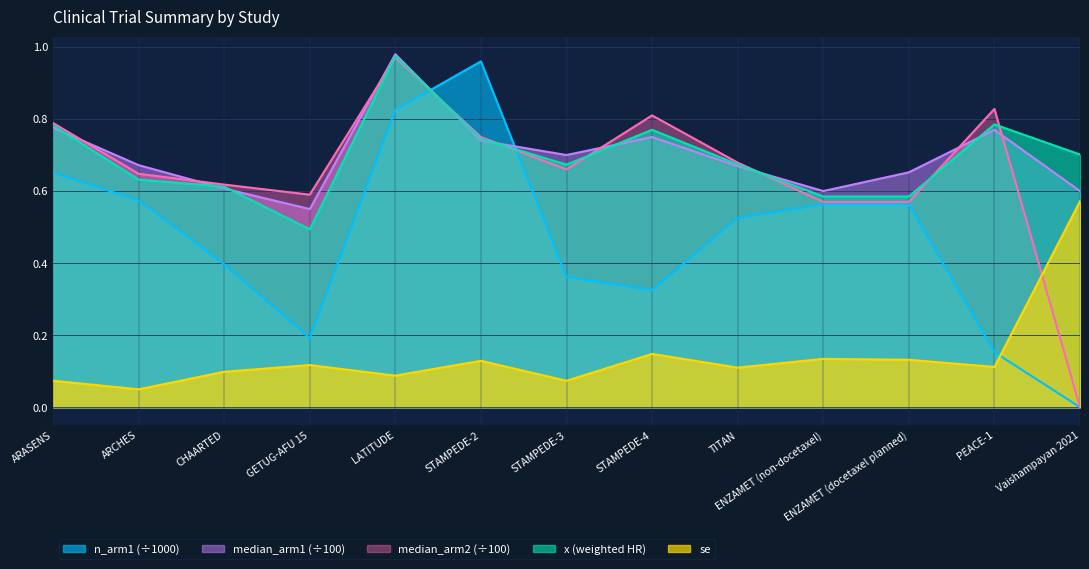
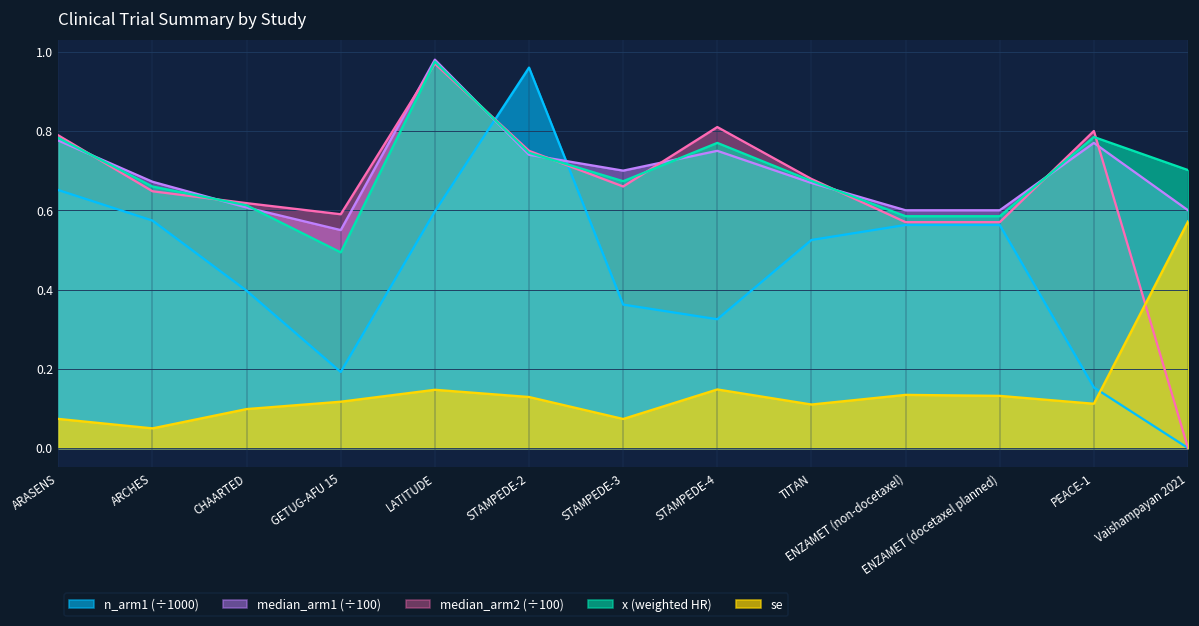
x (weighted HR), ARCHES: 0.63 -> 0.66
n_arm1 (÷1000), LATITUDE: 0.83 -> 0.60
se, LATITUDE: 0.09 -> 0.15
median_arm1 (÷100), ENZAMET (docetaxel planned): 0.65 -> 0.60
median_arm2 (÷100), PEACE-1: 0.83 -> 0.80
